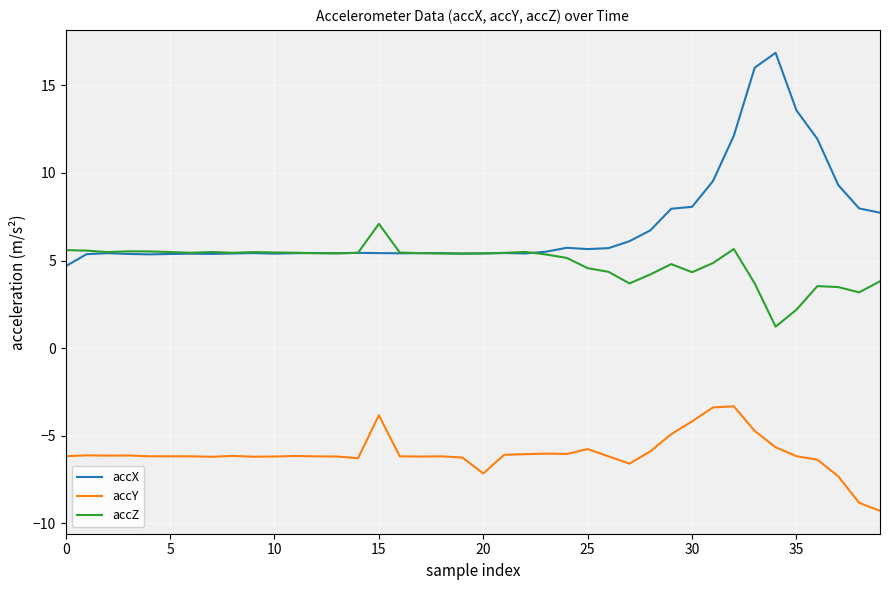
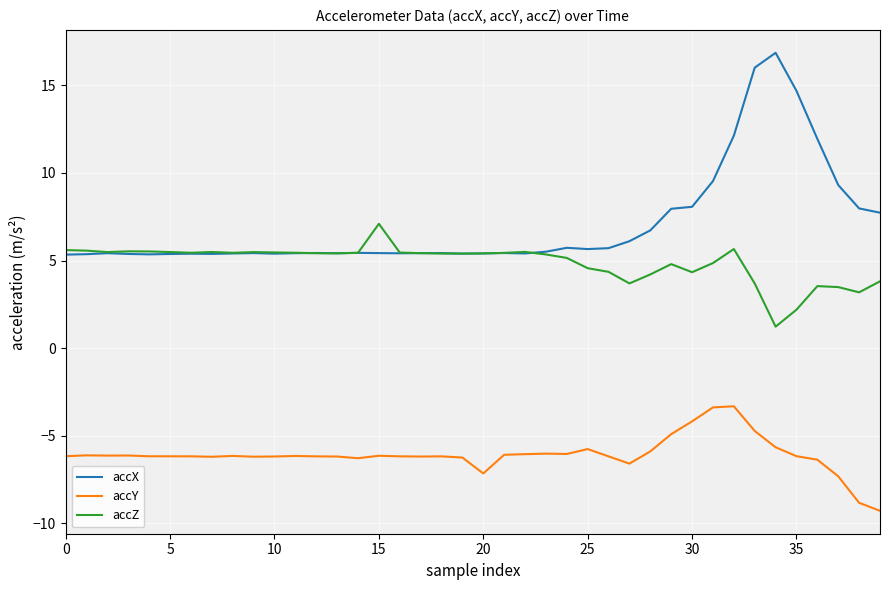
accX, 0: 4.7 -> 5.3
accY, 15: -3.8 -> -6.1
accX, 35: 13.6 -> 14.7
